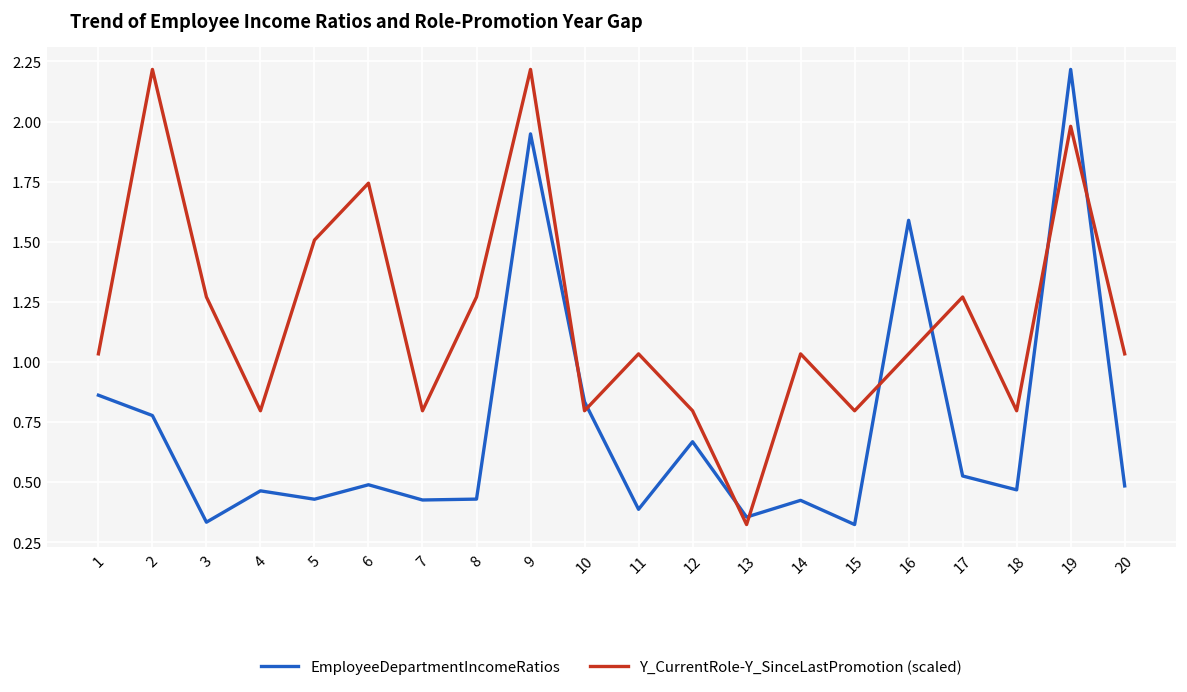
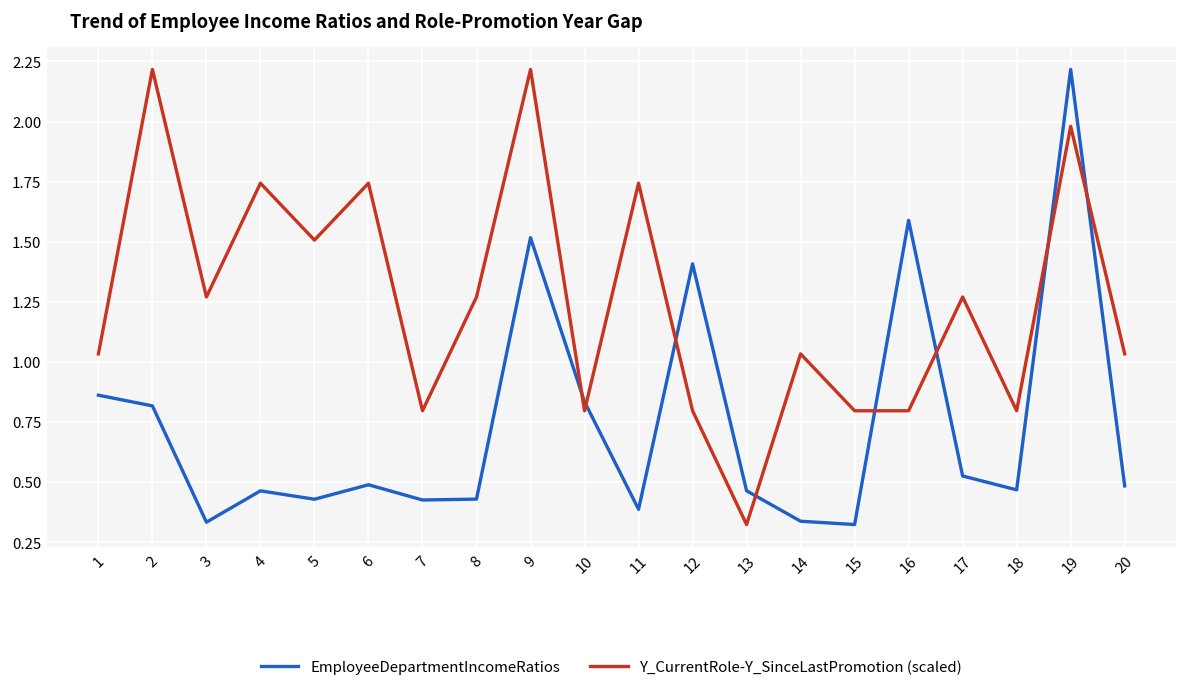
EmployeeDepartmentIncomeRatios, 2: 0.78 -> 0.82
Y_CurrentRole-Y_SinceLastPromotion (scaled), 4: 0.80 -> 1.74
EmployeeDepartmentIncomeRatios, 9: 1.95 -> 1.52
Y_CurrentRole-Y_SinceLastPromotion (scaled), 11: 1.03 -> 1.74
EmployeeDepartmentIncomeRatios, 12: 0.67 -> 1.41
EmployeeDepartmentIncomeRatios, 13: 0.35 -> 0.46
EmployeeDepartmentIncomeRatios, 14: 0.42 -> 0.34
Y_CurrentRole-Y_SinceLastPromotion (scaled), 16: 1.03 -> 0.80
